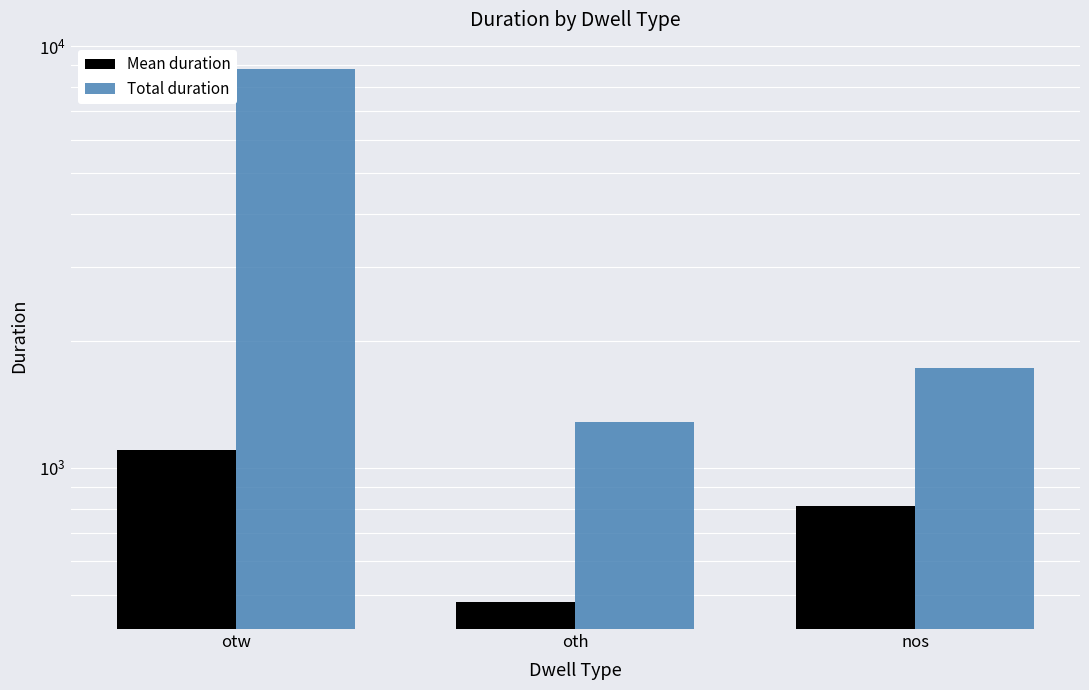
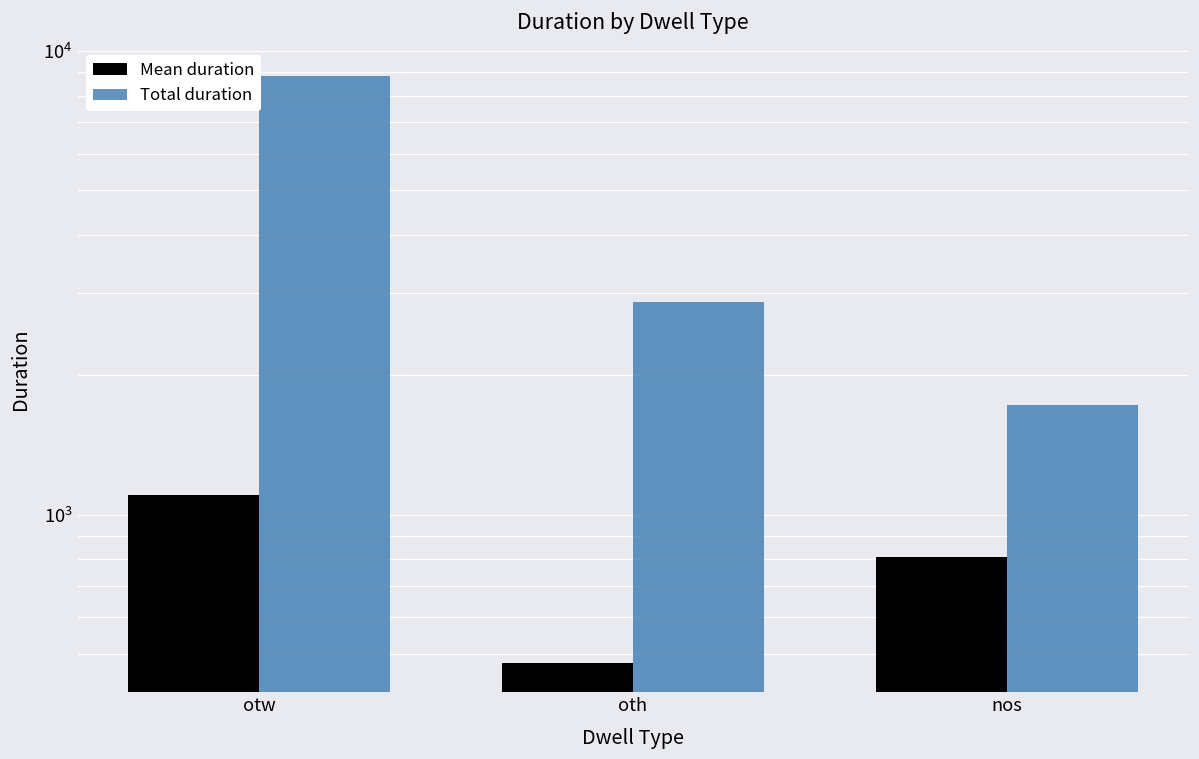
Total duration, oth: 1290 -> 2900
